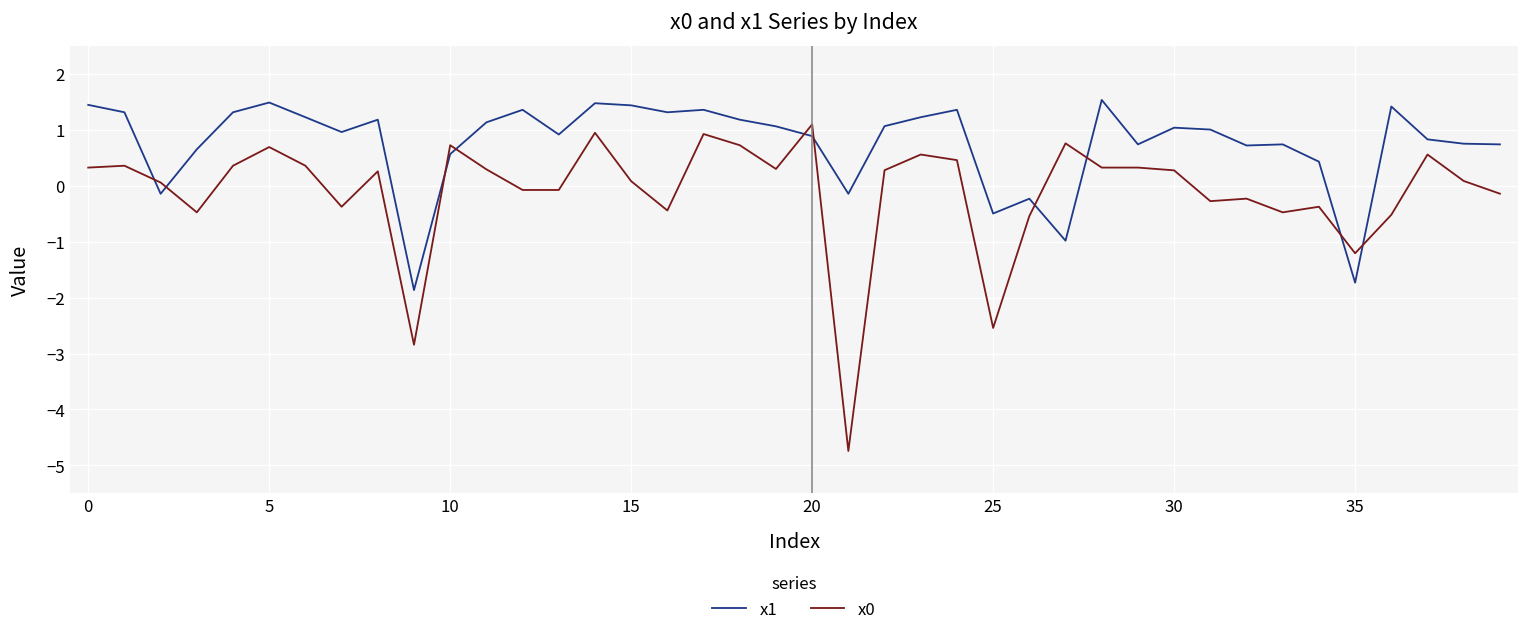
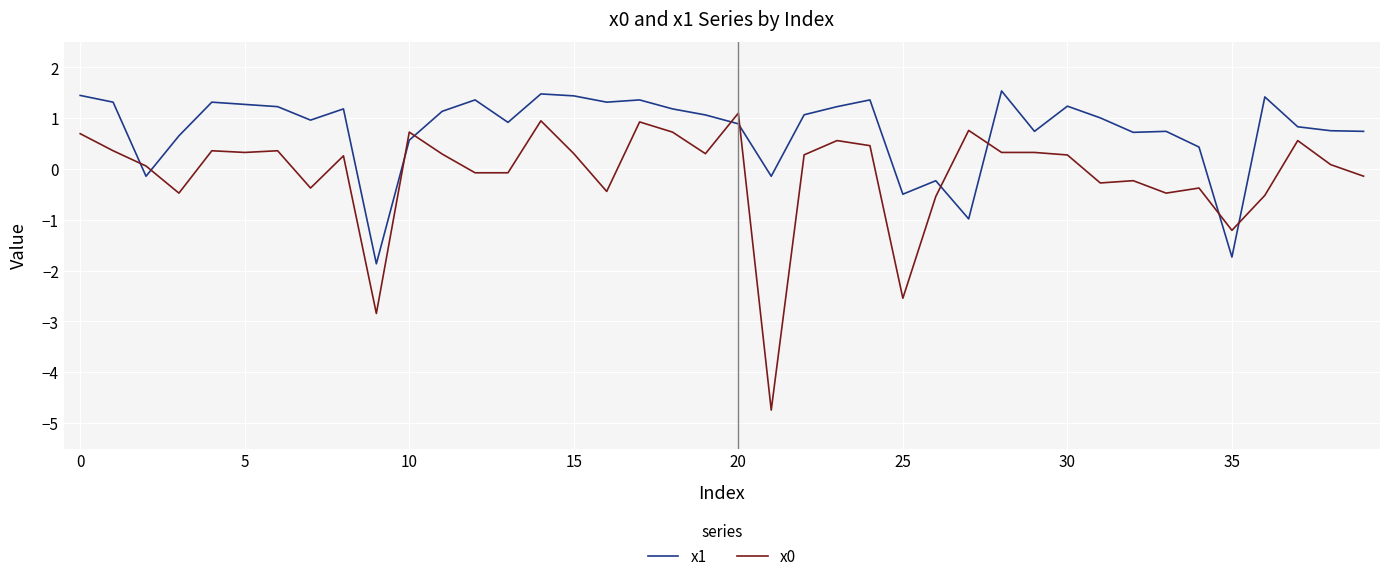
x0, 0: 0.3 -> 0.7
x1, 5: 1.5 -> 1.3
x0, 5: 0.7 -> 0.3
x0, 15: 0.1 -> 0.3
x1, 30: 1.0 -> 1.2
